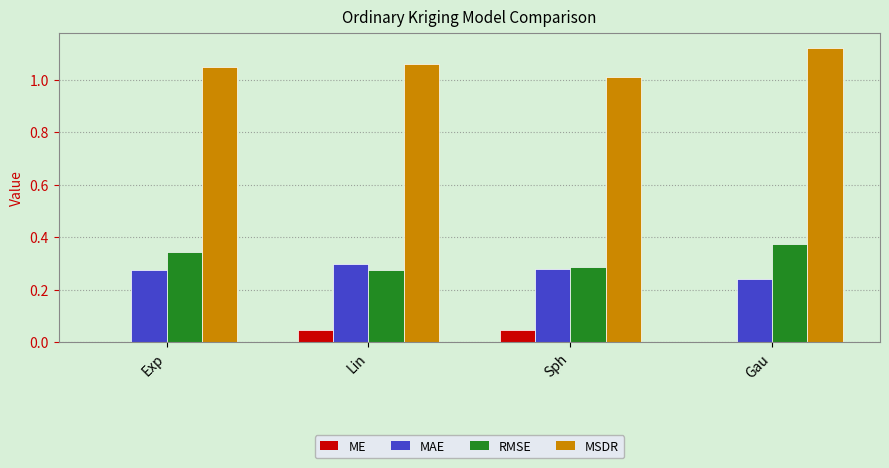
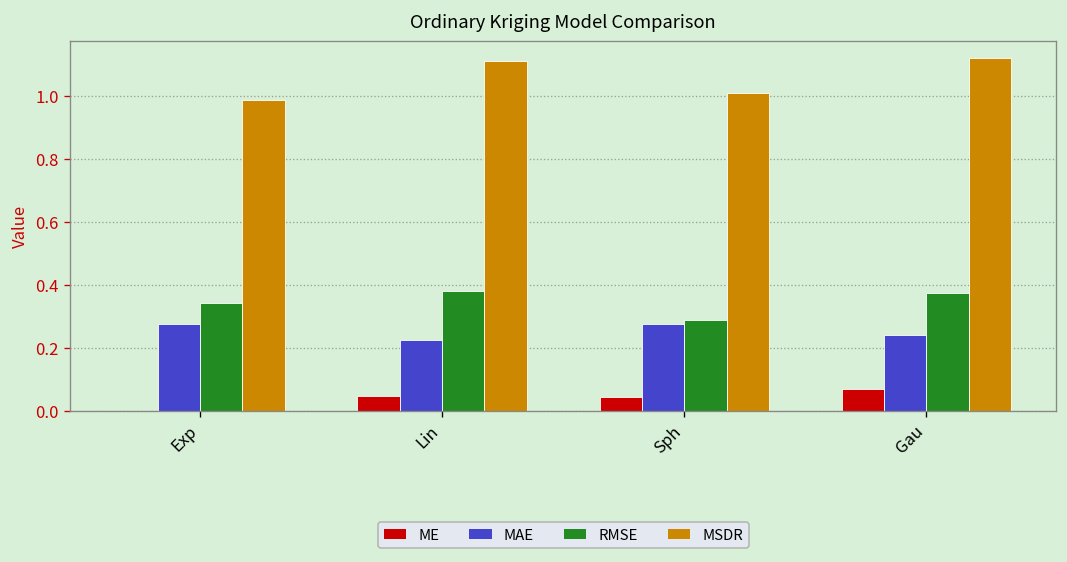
MSDR, Exp: 1.05 -> 0.99
MAE, Lin: 0.30 -> 0.23
RMSE, Lin: 0.28 -> 0.38
MSDR, Lin: 1.06 -> 1.11
ME, Gau: 0.00 -> 0.07
